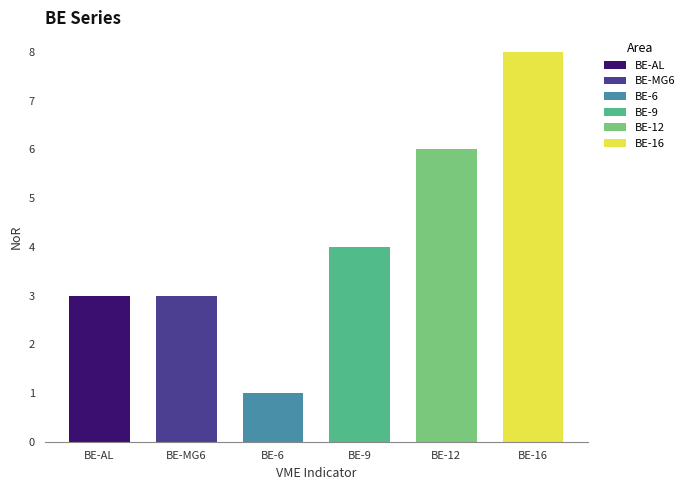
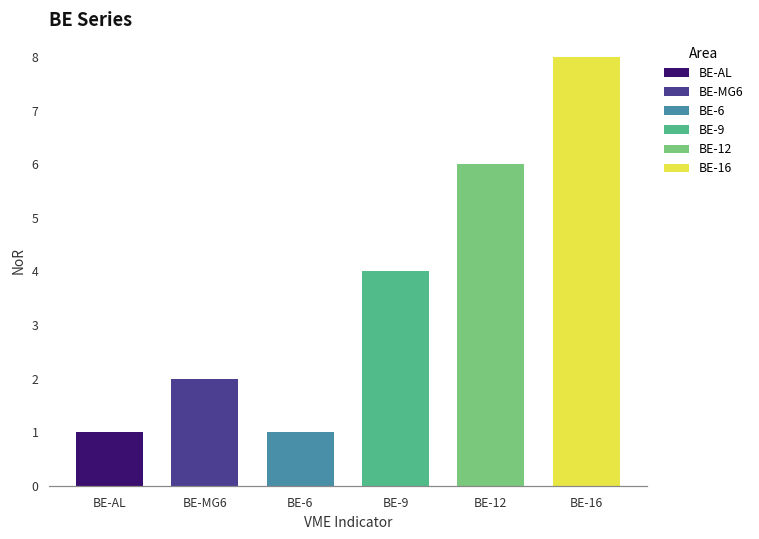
BE-AL: 3 -> 1
BE-MG6: 3 -> 2
